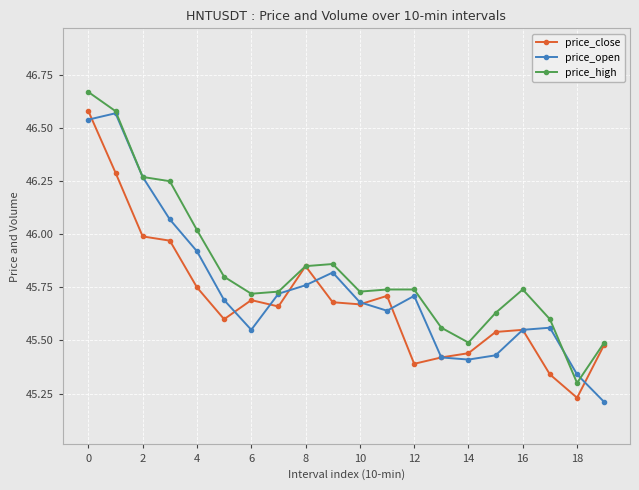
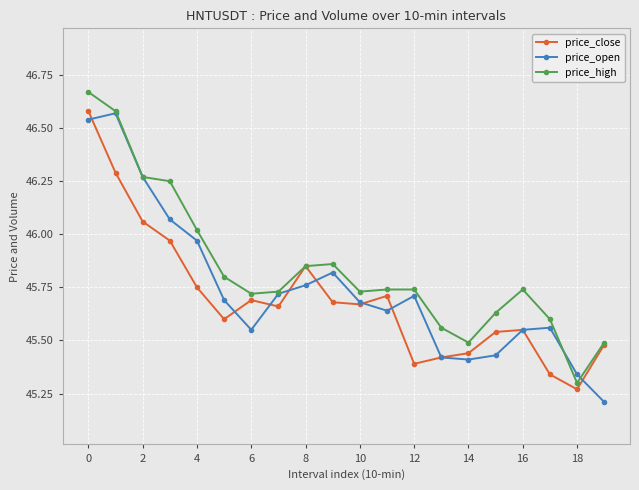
price_close, 2: 45.99 -> 46.06
price_open, 4: 45.92 -> 45.97
price_close, 18: 45.23 -> 45.27
